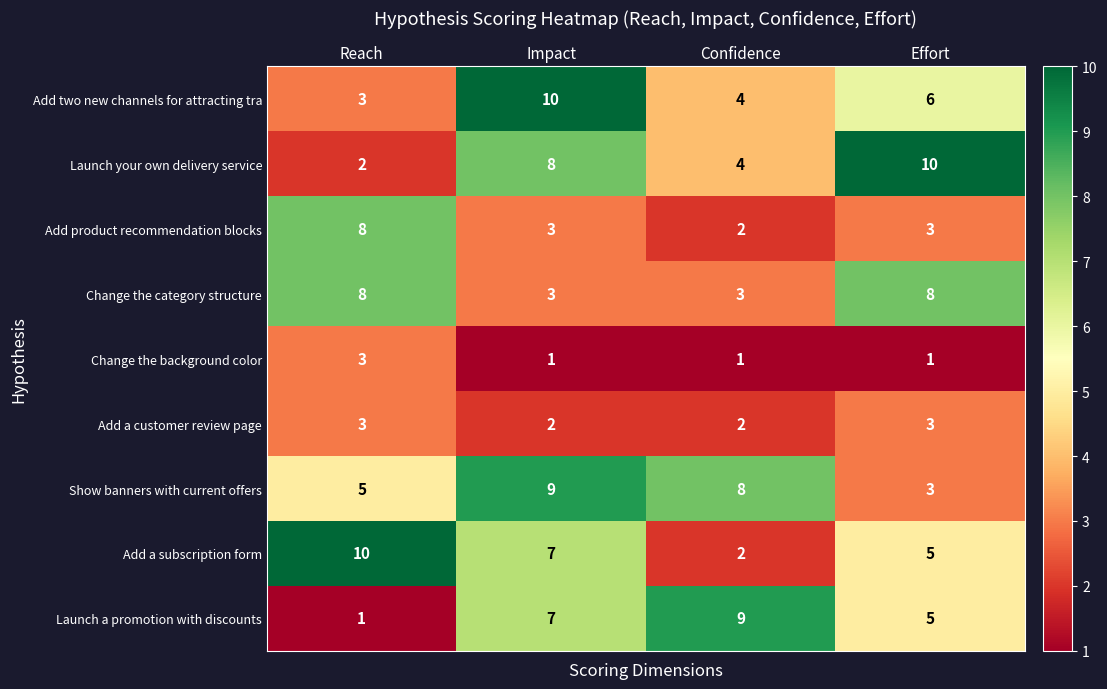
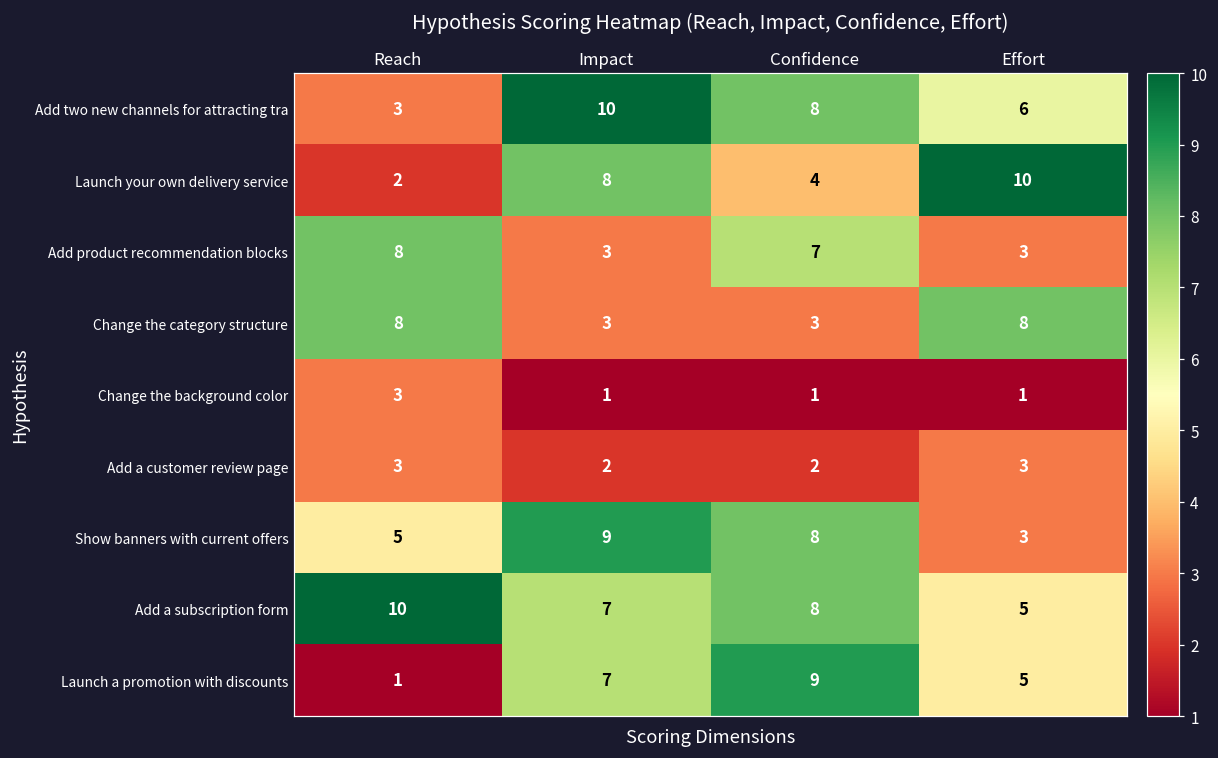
Add two new channels for attracting tra, Confidence: 4 -> 8
Add product recommendation blocks, Confidence: 2 -> 7
Add a subscription form, Confidence: 2 -> 8
